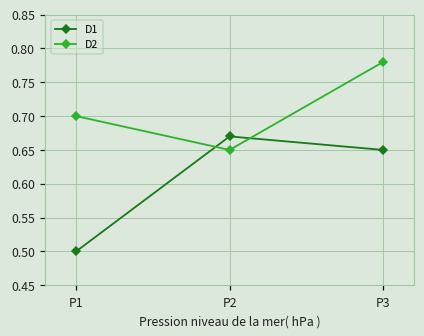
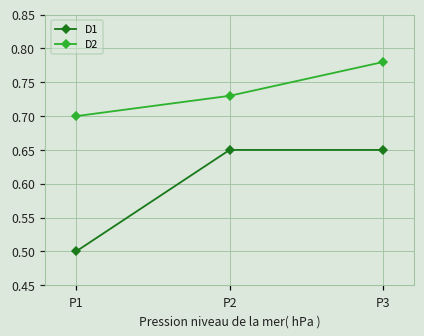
D1, P2: 0.67 -> 0.65
D2, P2: 0.65 -> 0.73
